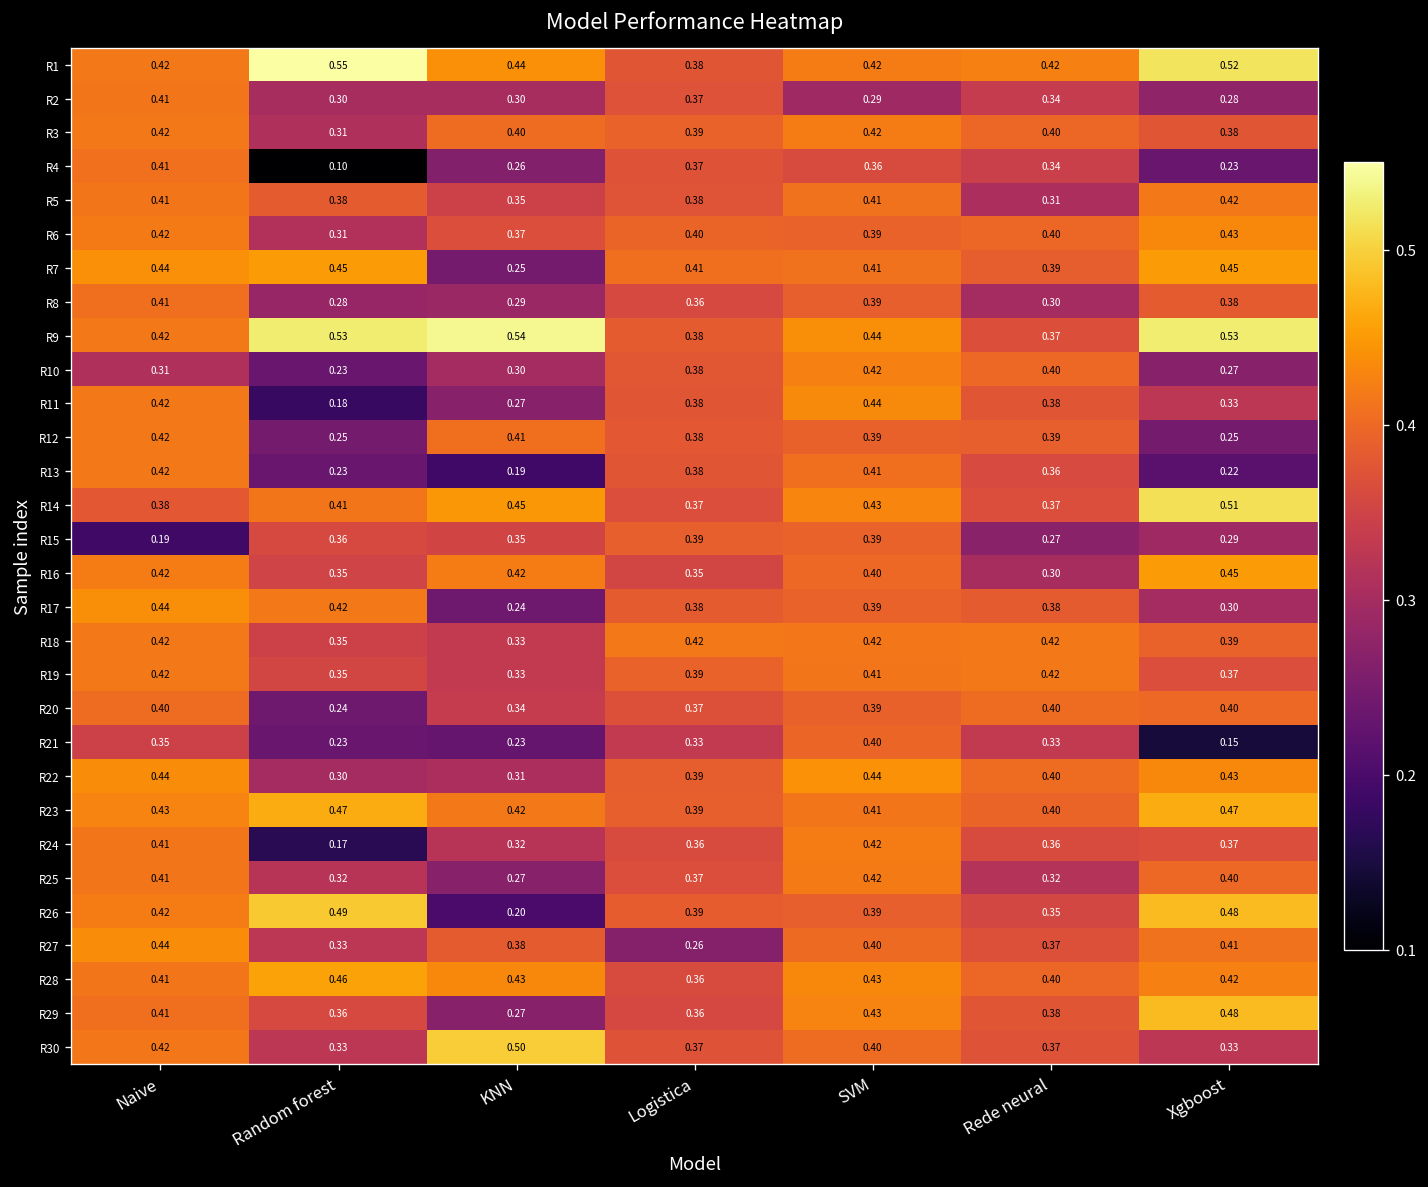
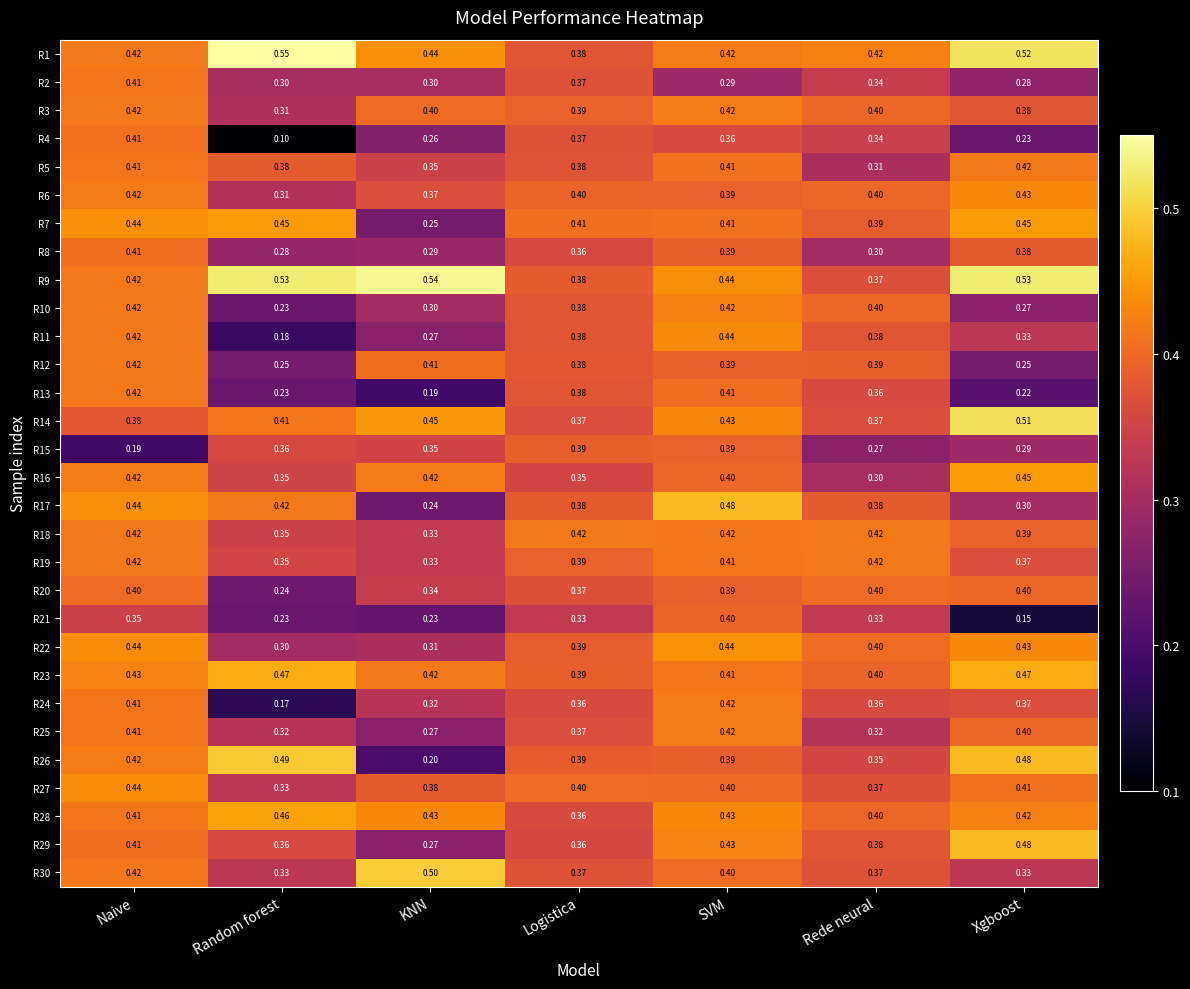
R10, Naive: 0.31 -> 0.42
R17, SVM: 0.39 -> 0.48
R27, Logistica: 0.26 -> 0.40
